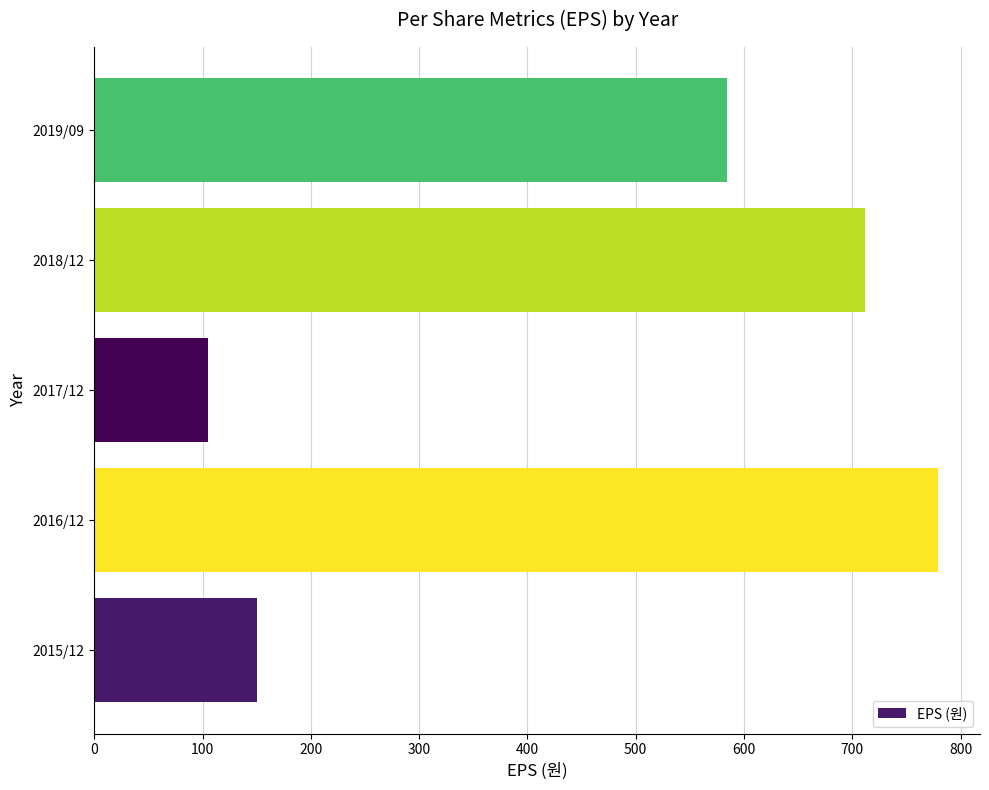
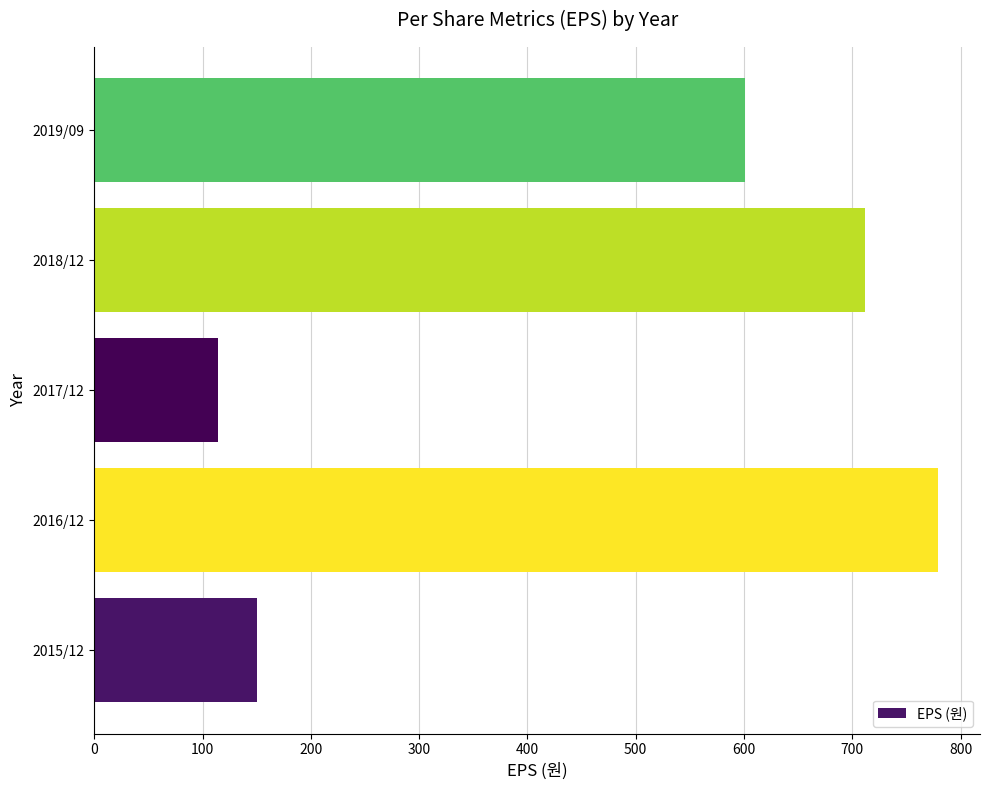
2019/09: 584 -> 601
2017/12: 105 -> 114
